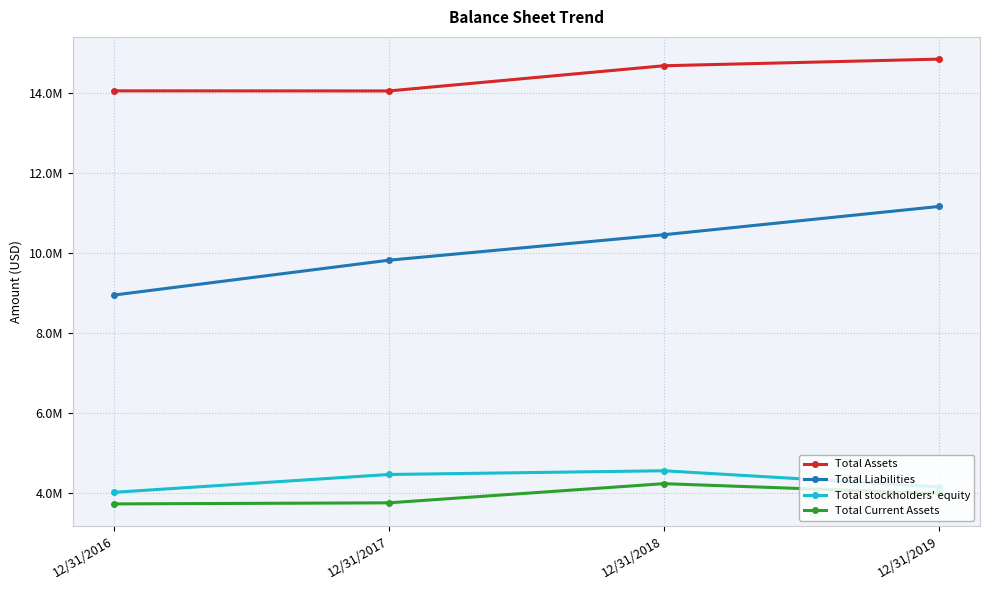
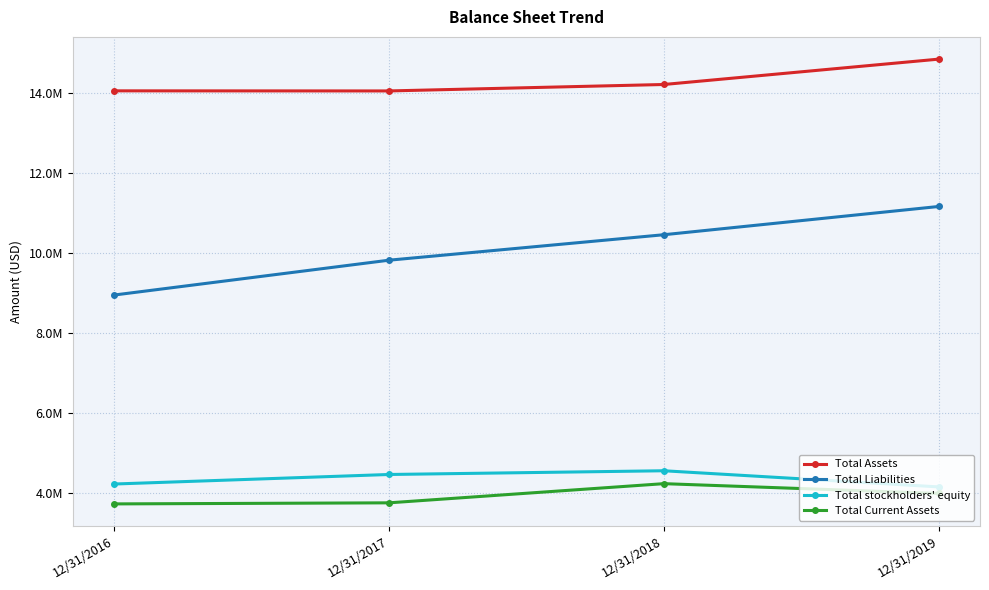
Total stockholders' equity, 12/31/2016: 4000000 -> 4200000
Total Assets, 12/31/2018: 14700000 -> 14200000
